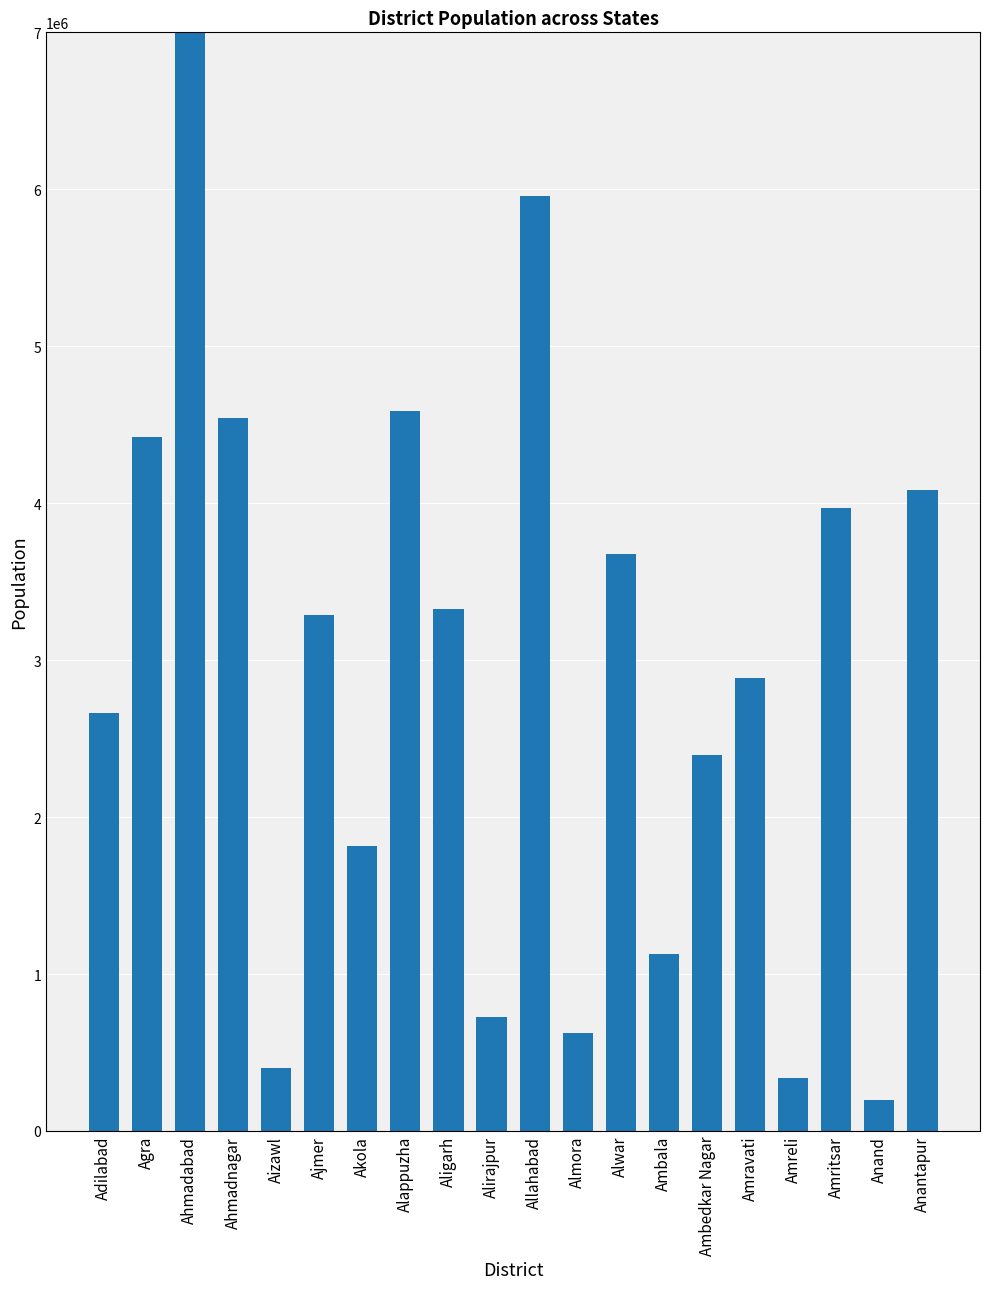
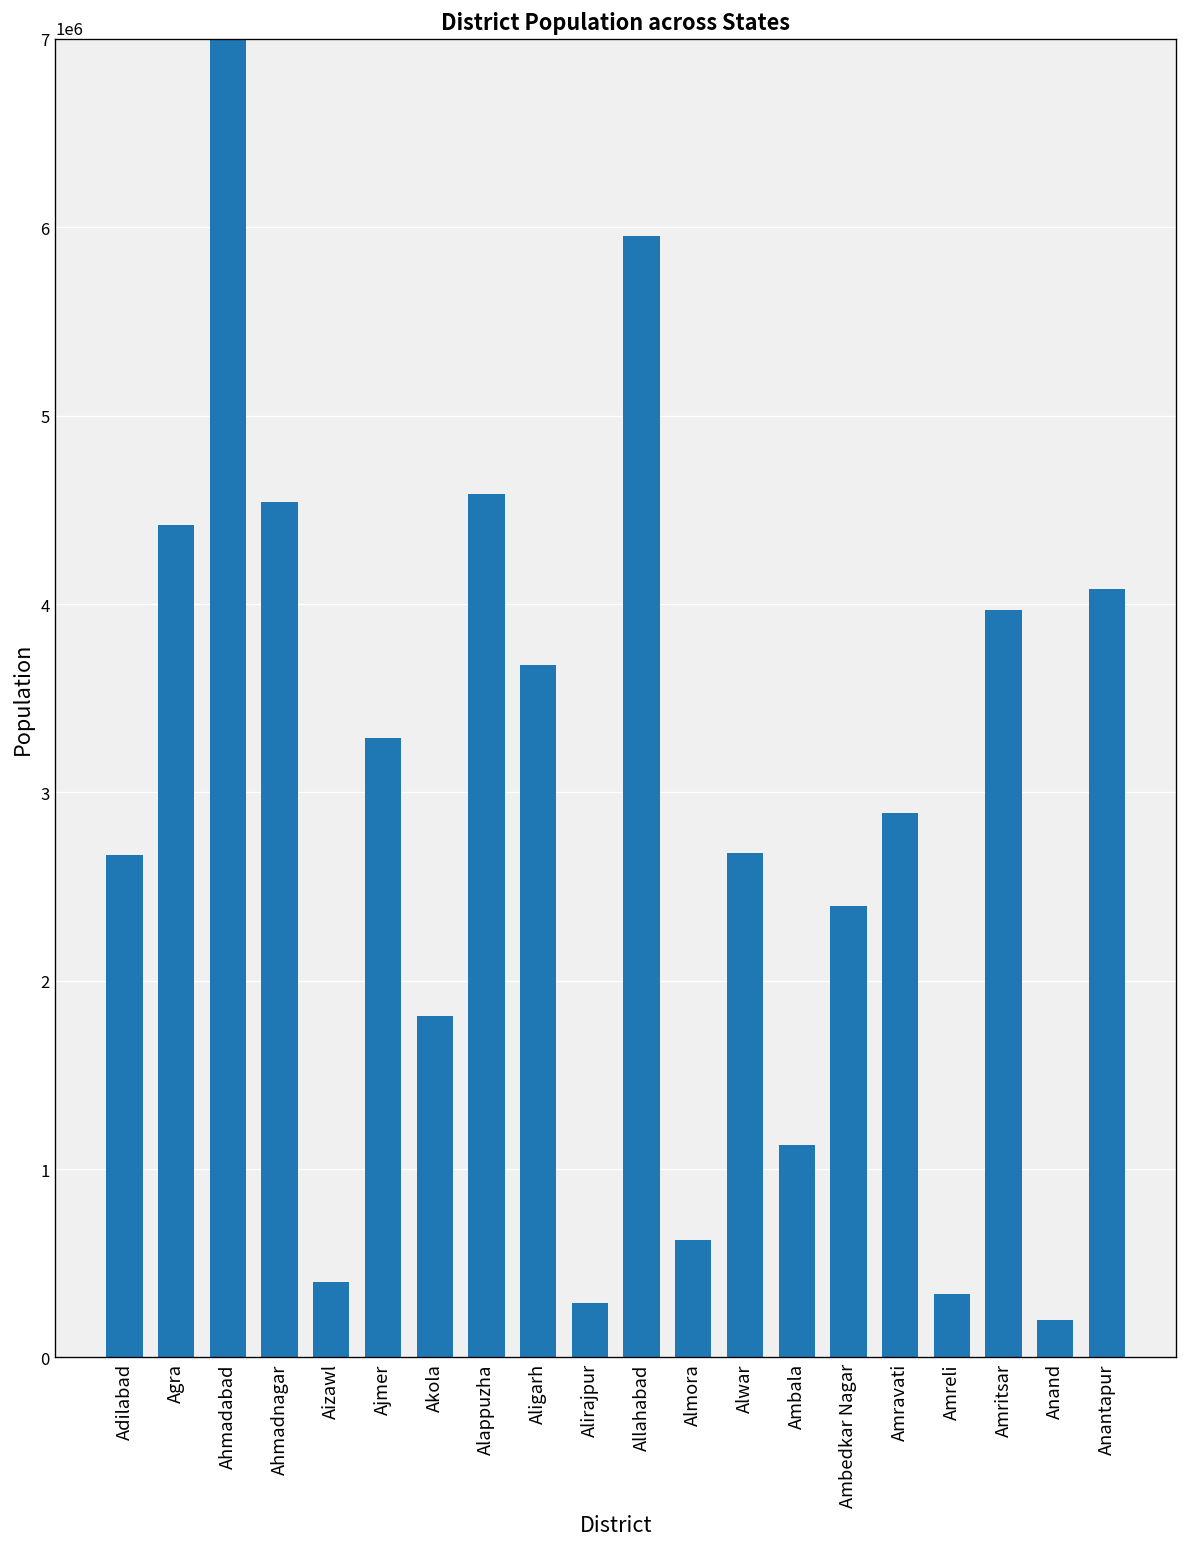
Aligarh: 3330000 -> 3670000
Alirajpur: 730000 -> 290000
Alwar: 3670000 -> 2680000
